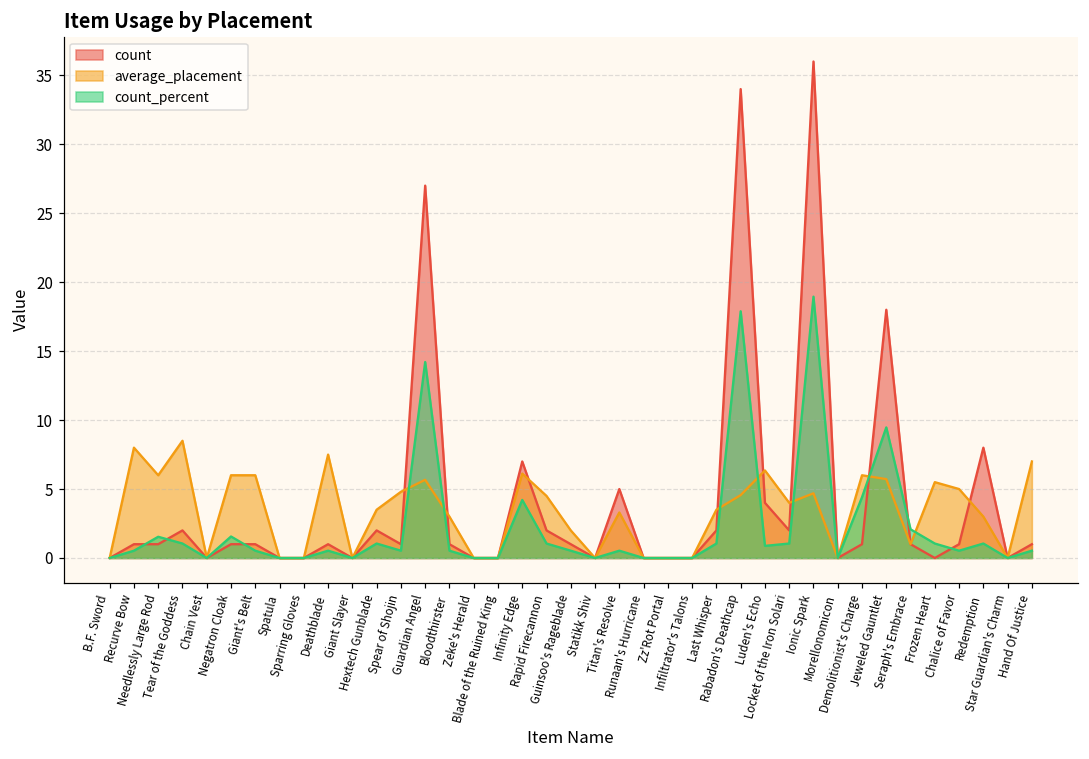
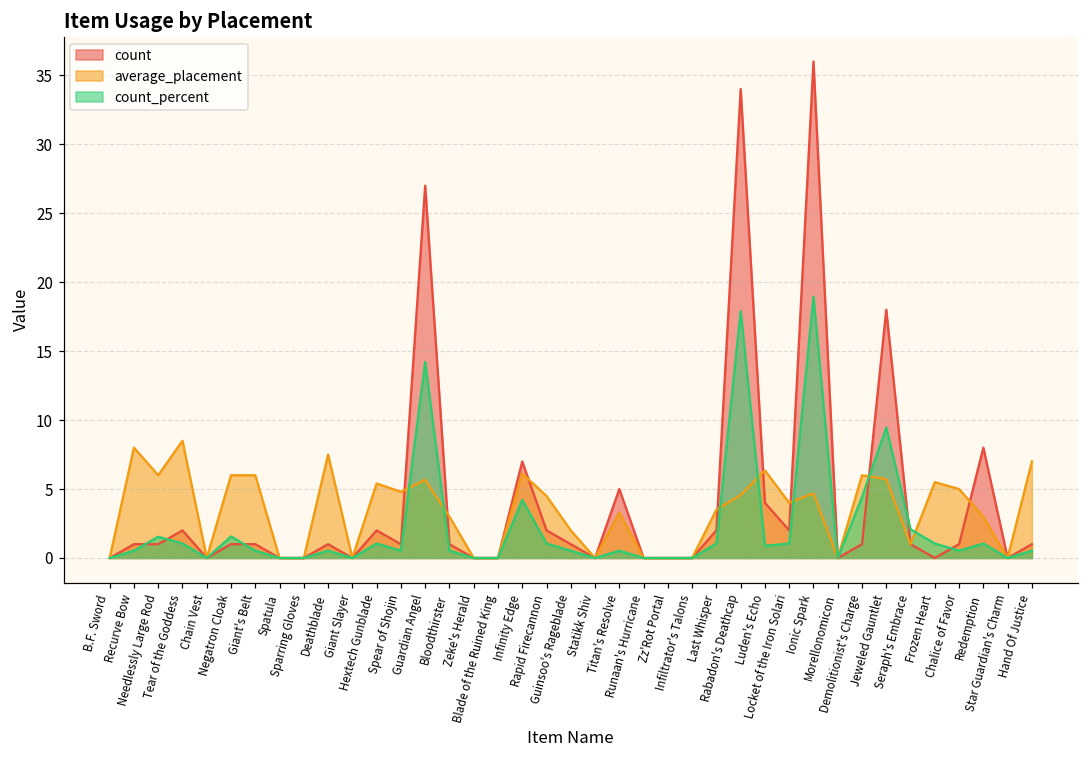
average_placement, Hextech Gunblade: 3.5 -> 5.4
